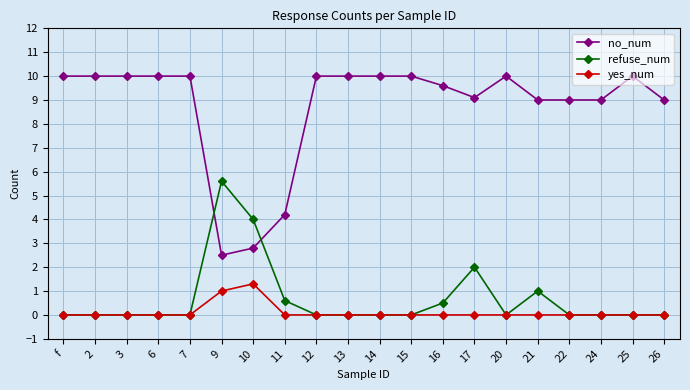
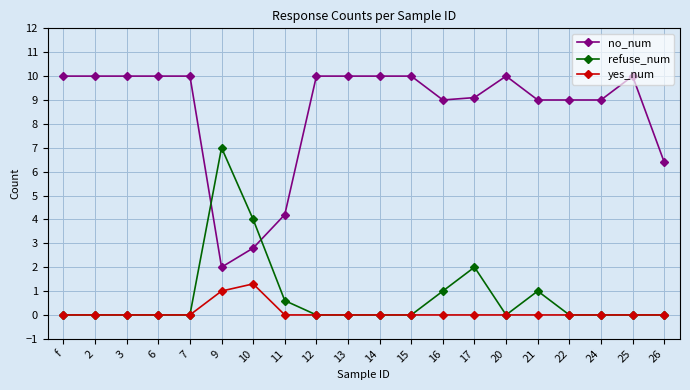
no_num, 9: 2.5 -> 2.0
refuse_num, 9: 5.6 -> 7.0
no_num, 16: 9.6 -> 9.0
refuse_num, 16: 0.5 -> 1.0
no_num, 26: 9.0 -> 6.4
